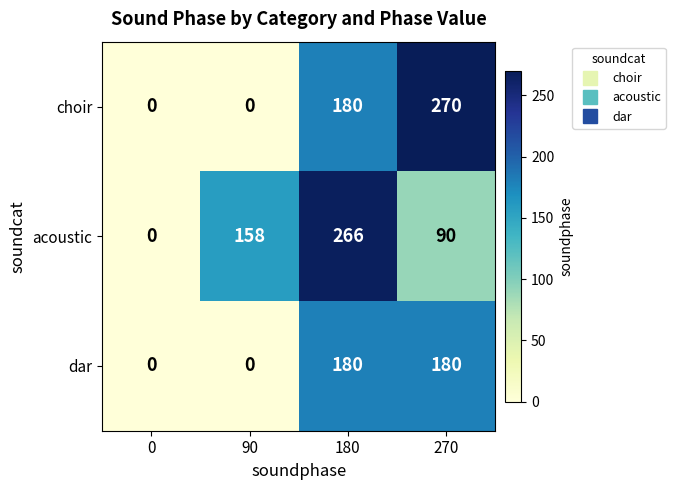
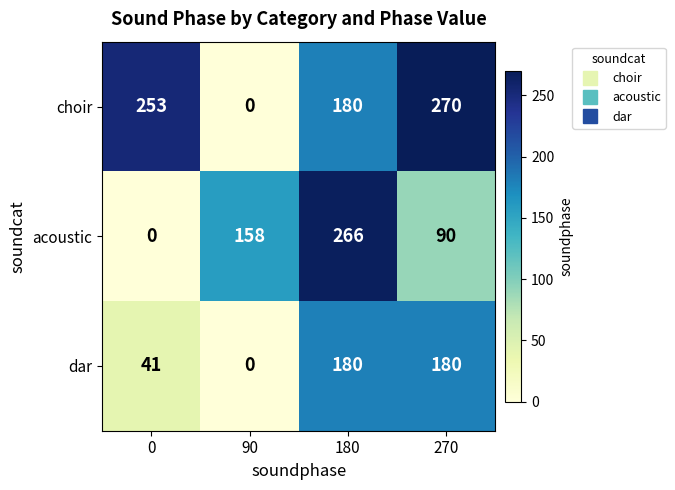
choir, 0: 0 -> 253
dar, 0: 0 -> 41
